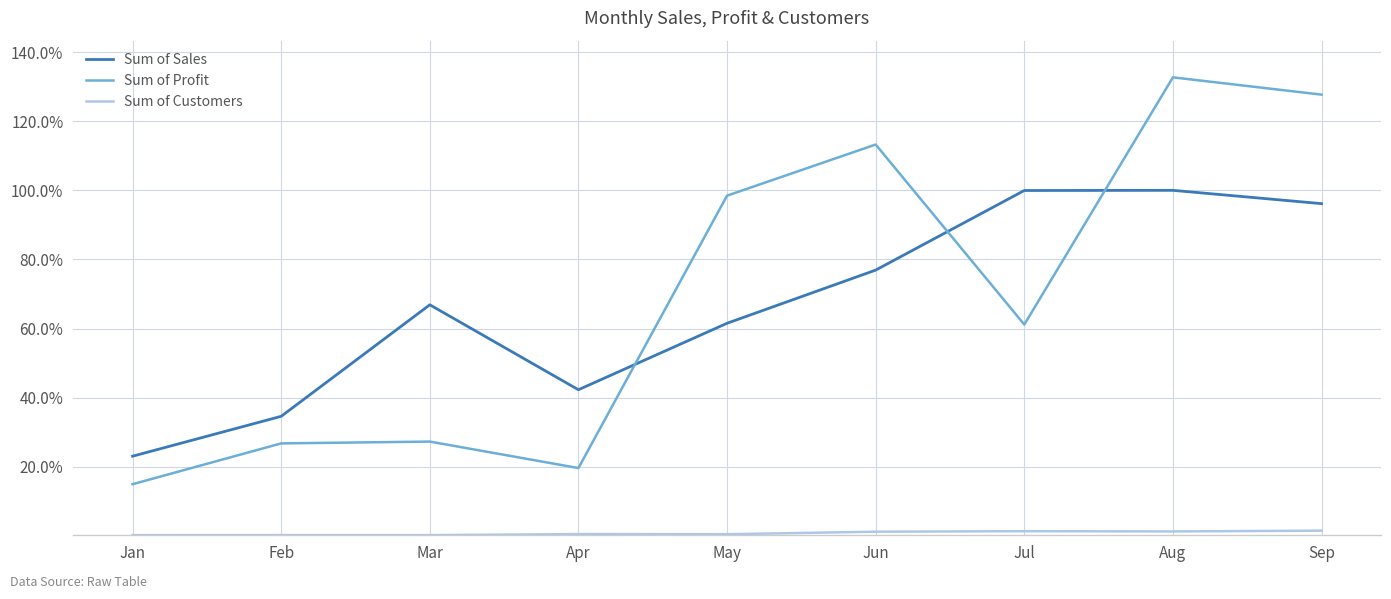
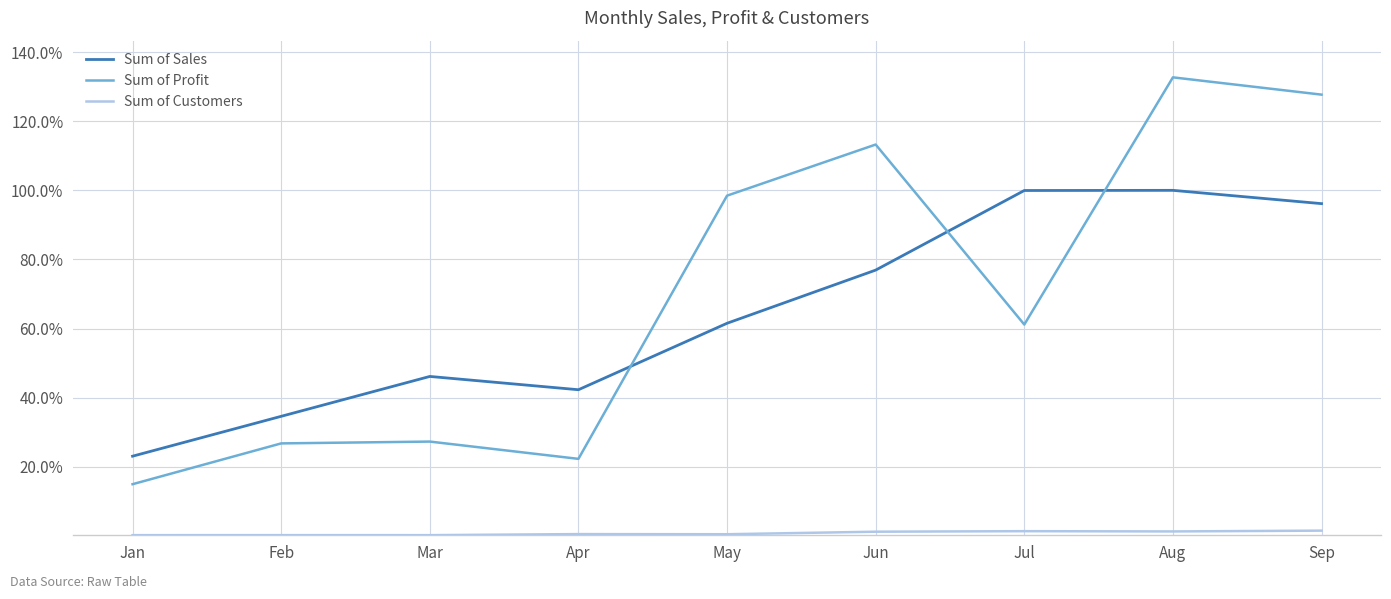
Sum of Sales, Mar: 67% -> 46%
Sum of Profit, Apr: 20% -> 22%
